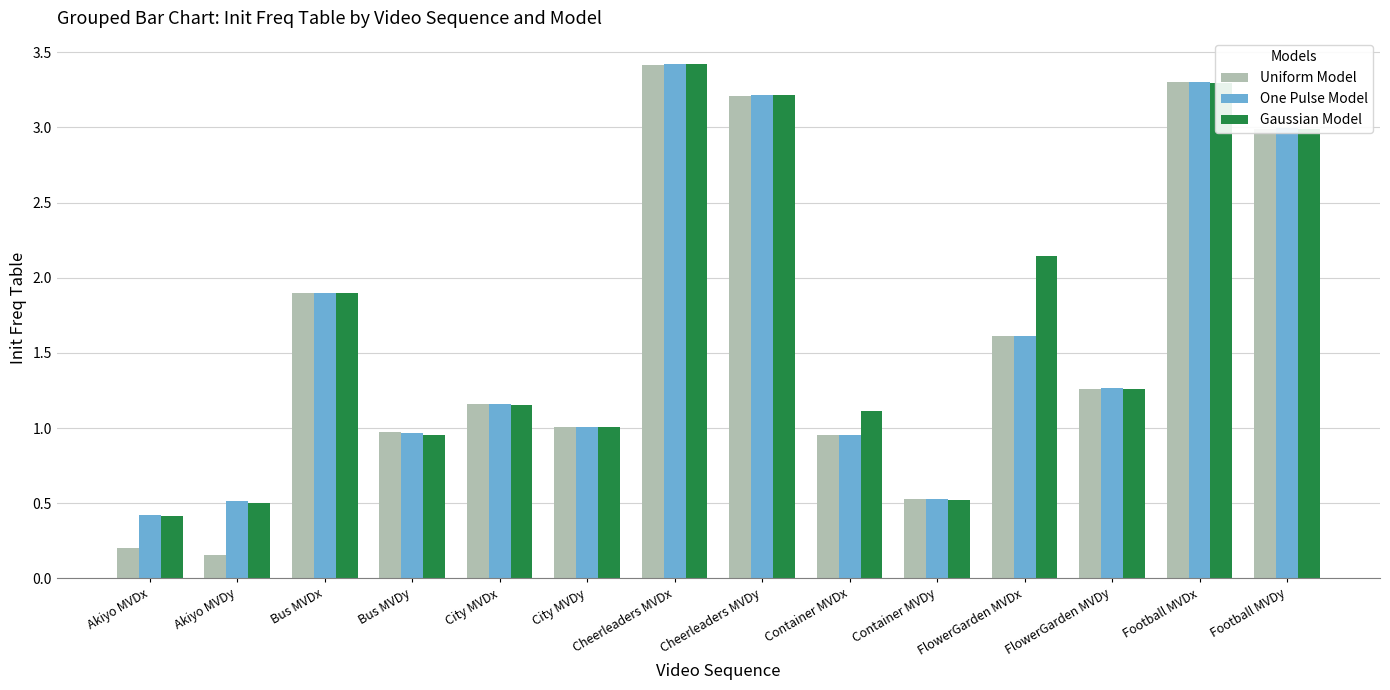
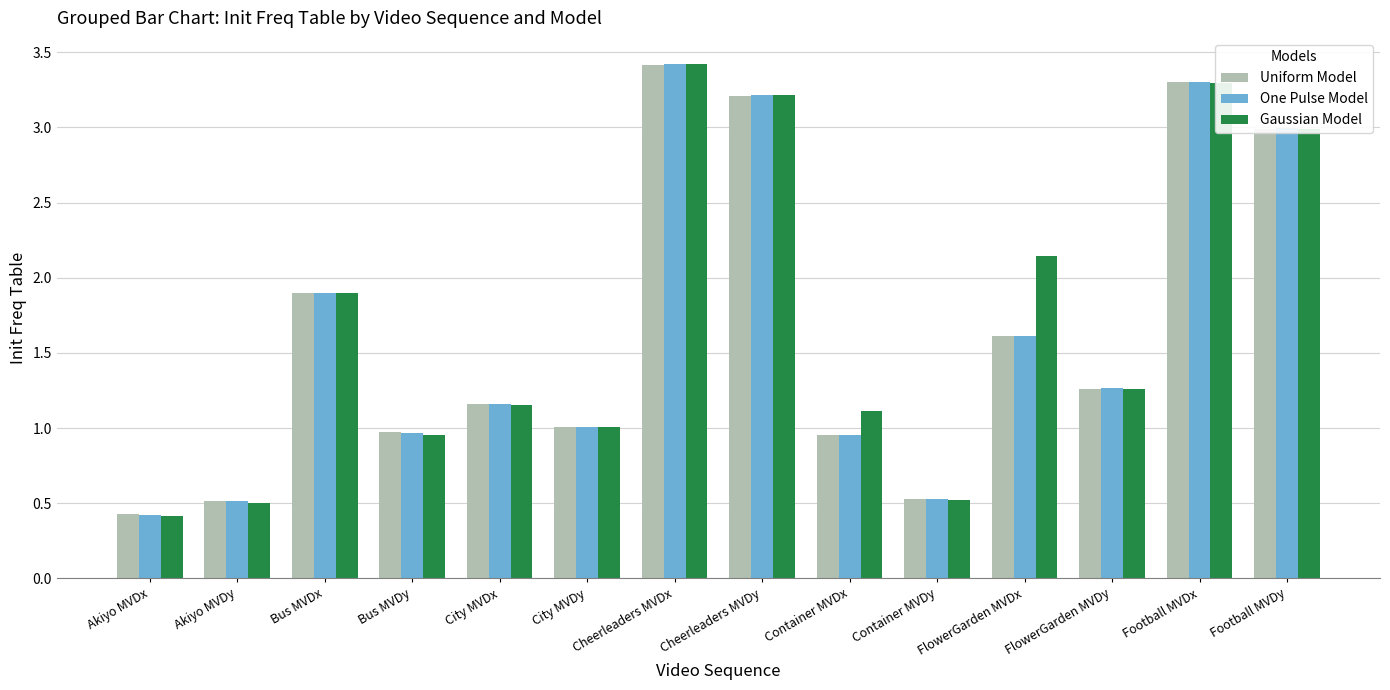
Uniform Model, Akiyo MVDx: 0.20 -> 0.43
Uniform Model, Akiyo MVDy: 0.16 -> 0.52
